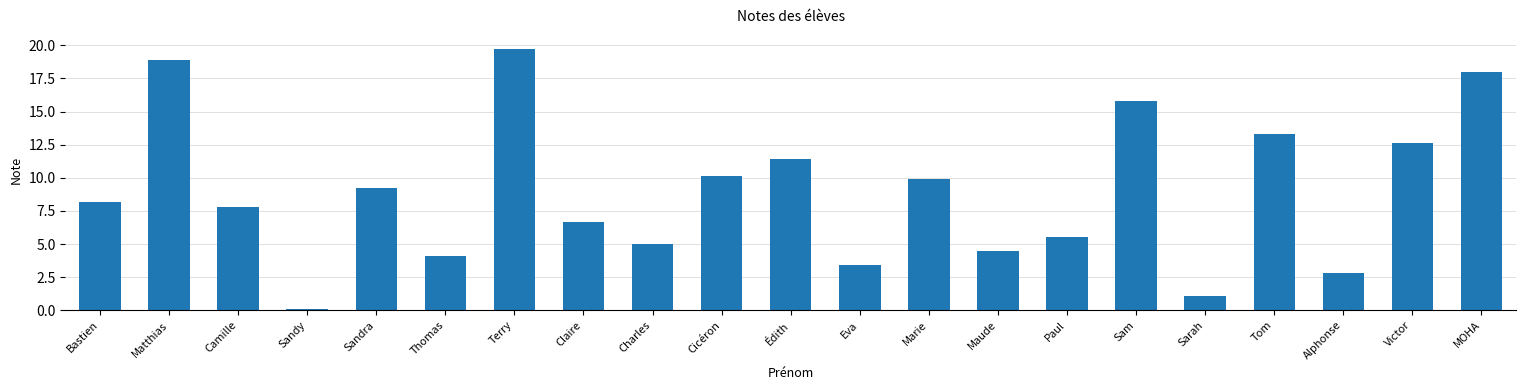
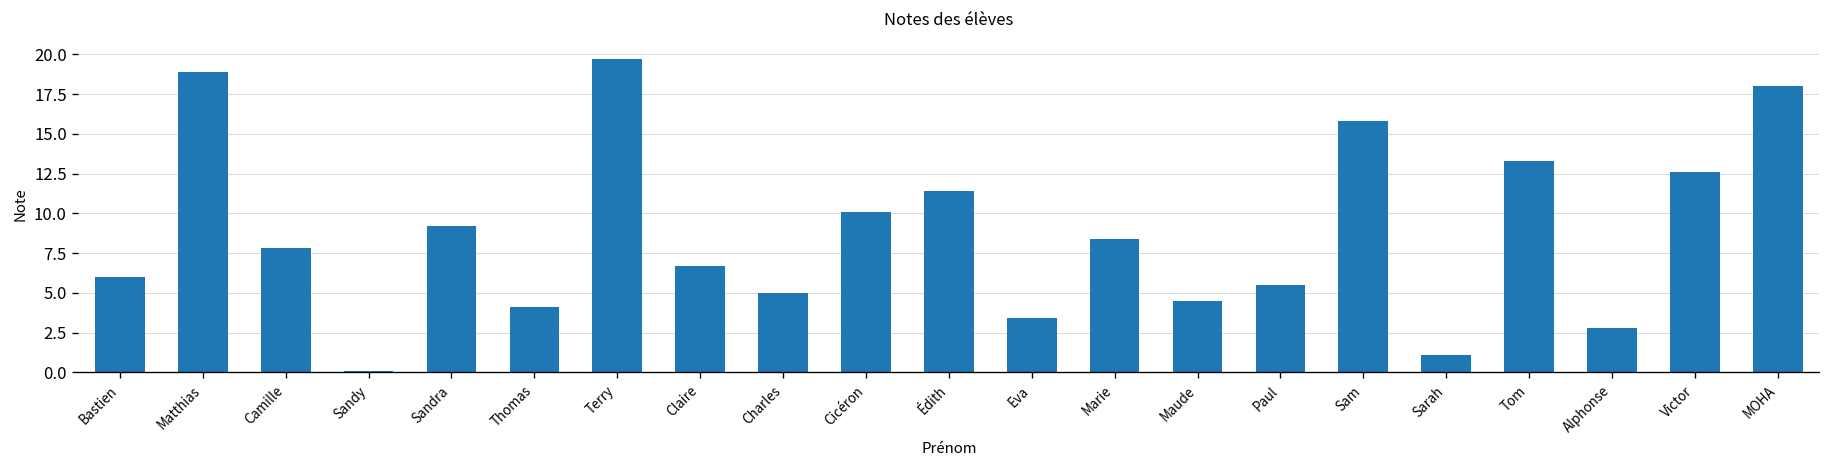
Bastien: 8.2 -> 6.0
Marie: 9.9 -> 8.4
